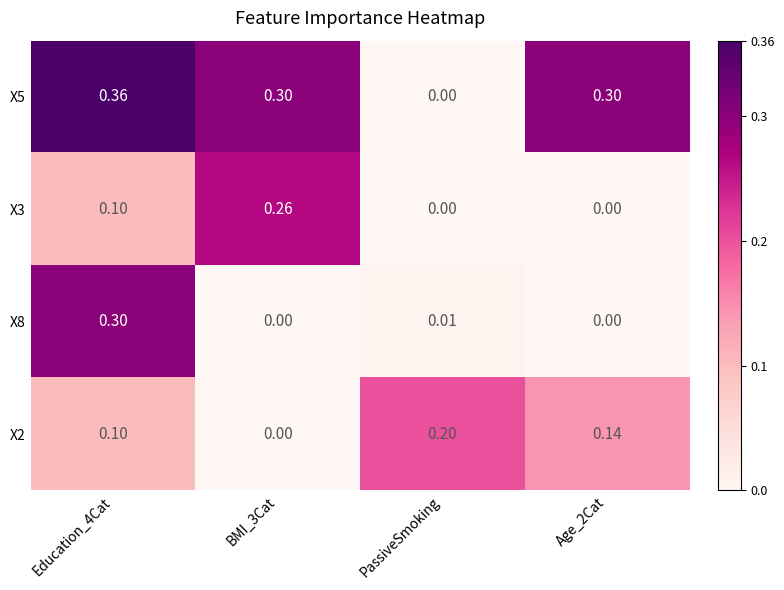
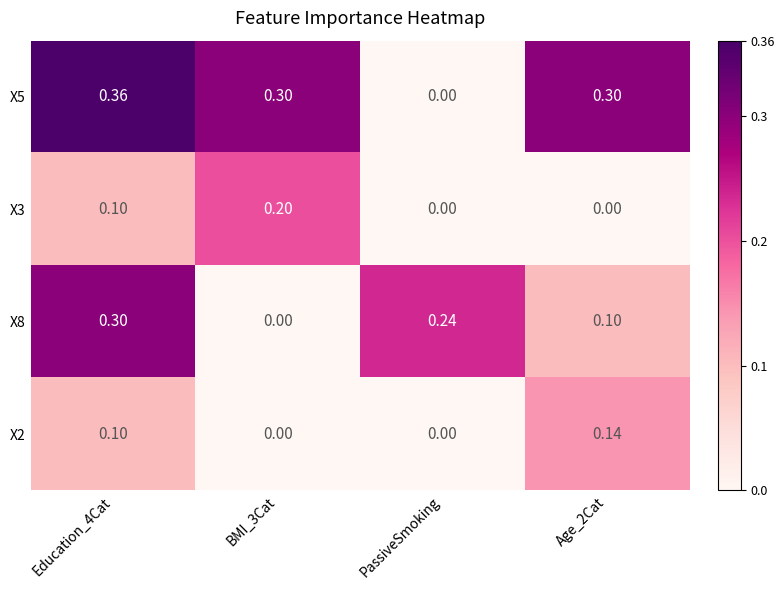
X3, BMI_3Cat: 0.26 -> 0.20
X8, PassiveSmoking: 0.01 -> 0.24
X8, Age_2Cat: 0.00 -> 0.10
X2, PassiveSmoking: 0.20 -> 0.00
